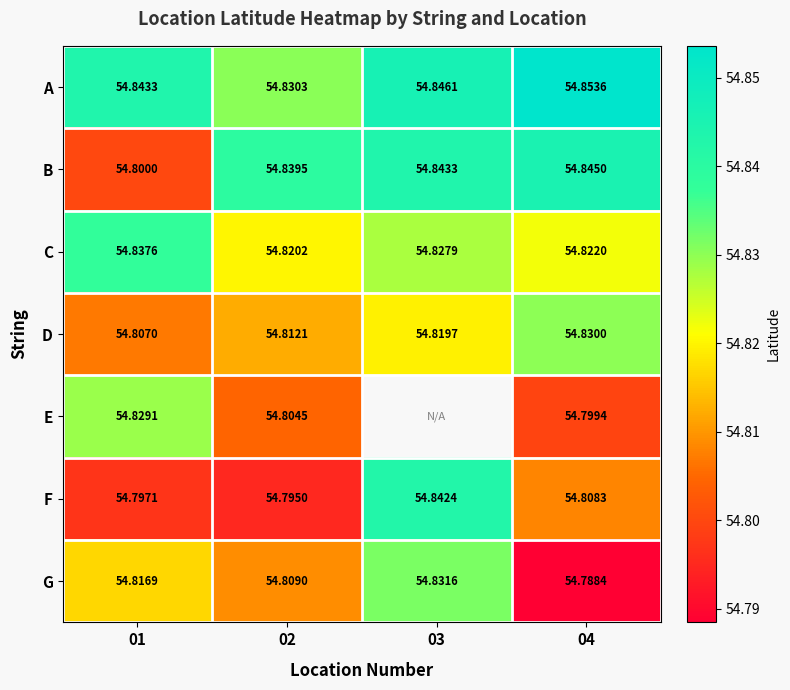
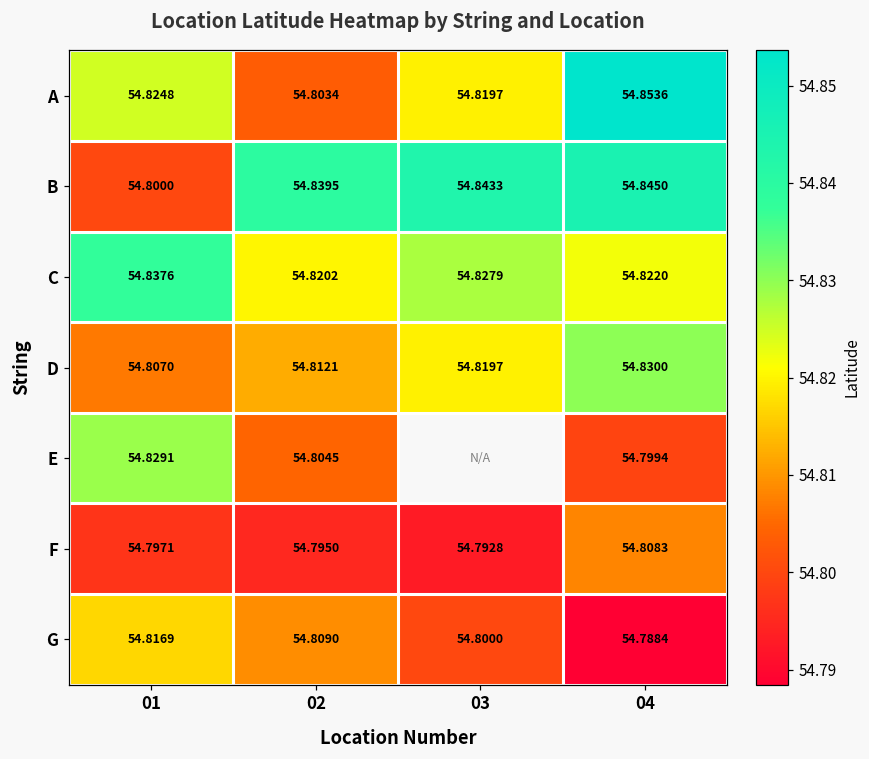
A, 01: 54.8433 -> 54.8248
A, 02: 54.8303 -> 54.8034
A, 03: 54.8461 -> 54.8197
F, 03: 54.8424 -> 54.7928
G, 03: 54.8316 -> 54.8000
